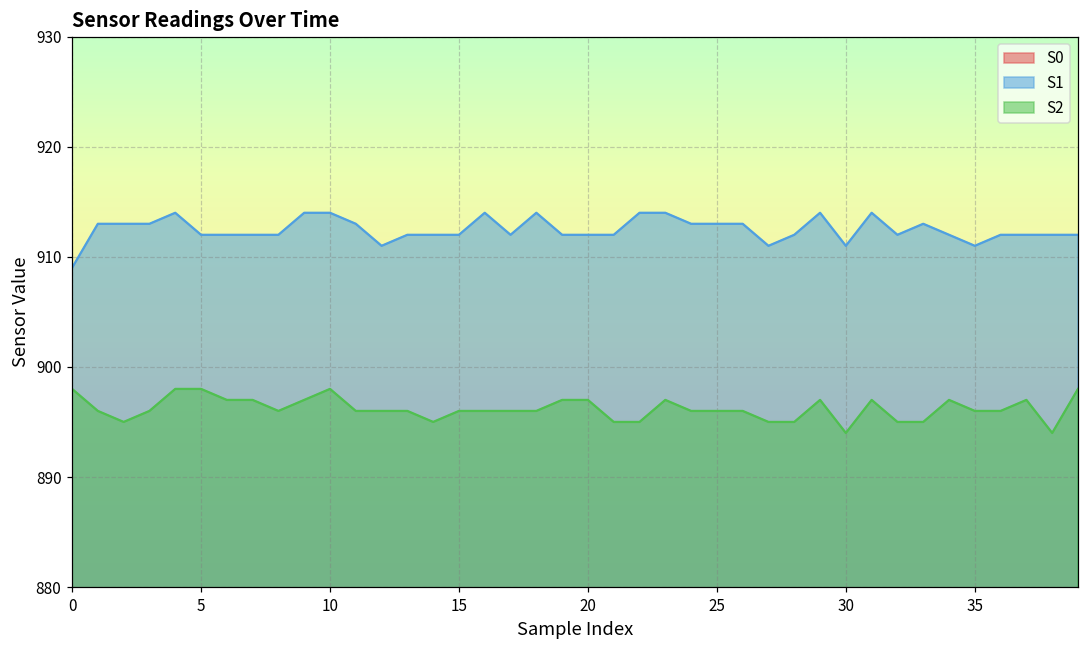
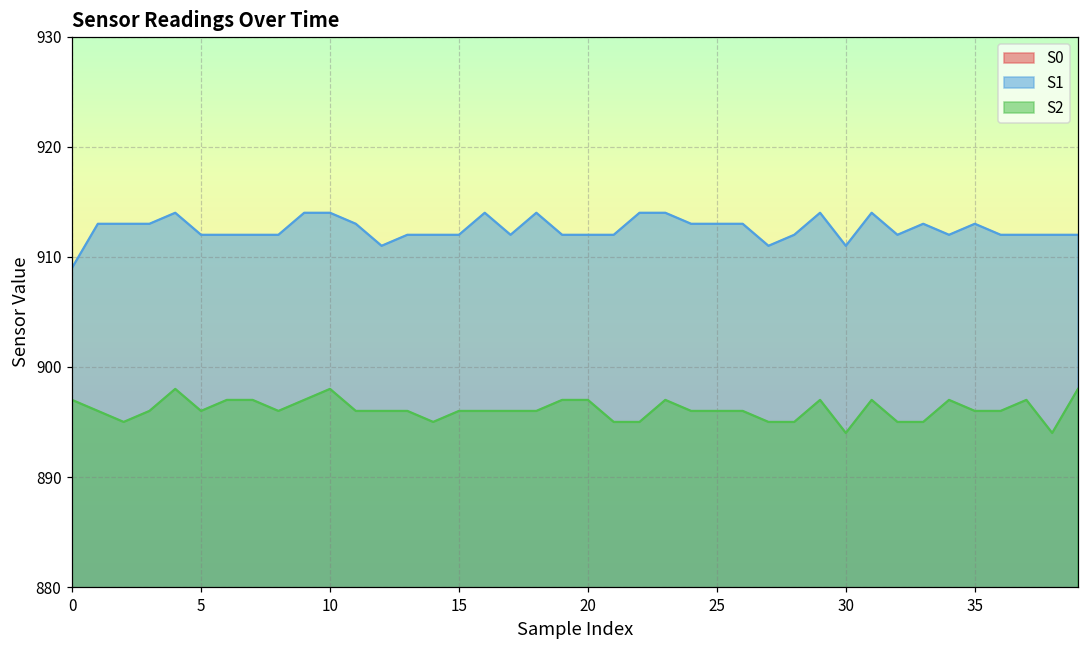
S2, 0: 898 -> 897
S2, 5: 898 -> 896
S1, 35: 911 -> 913
